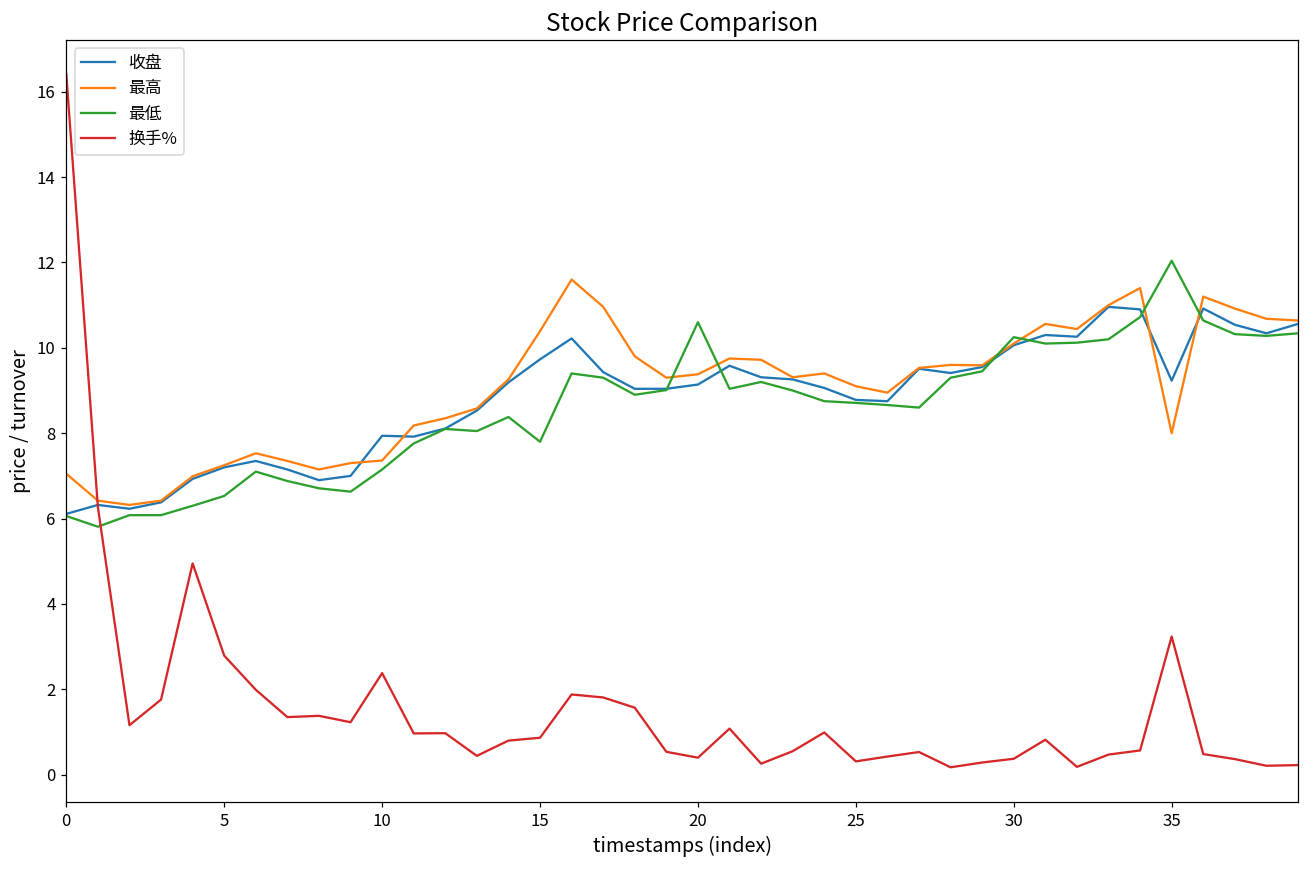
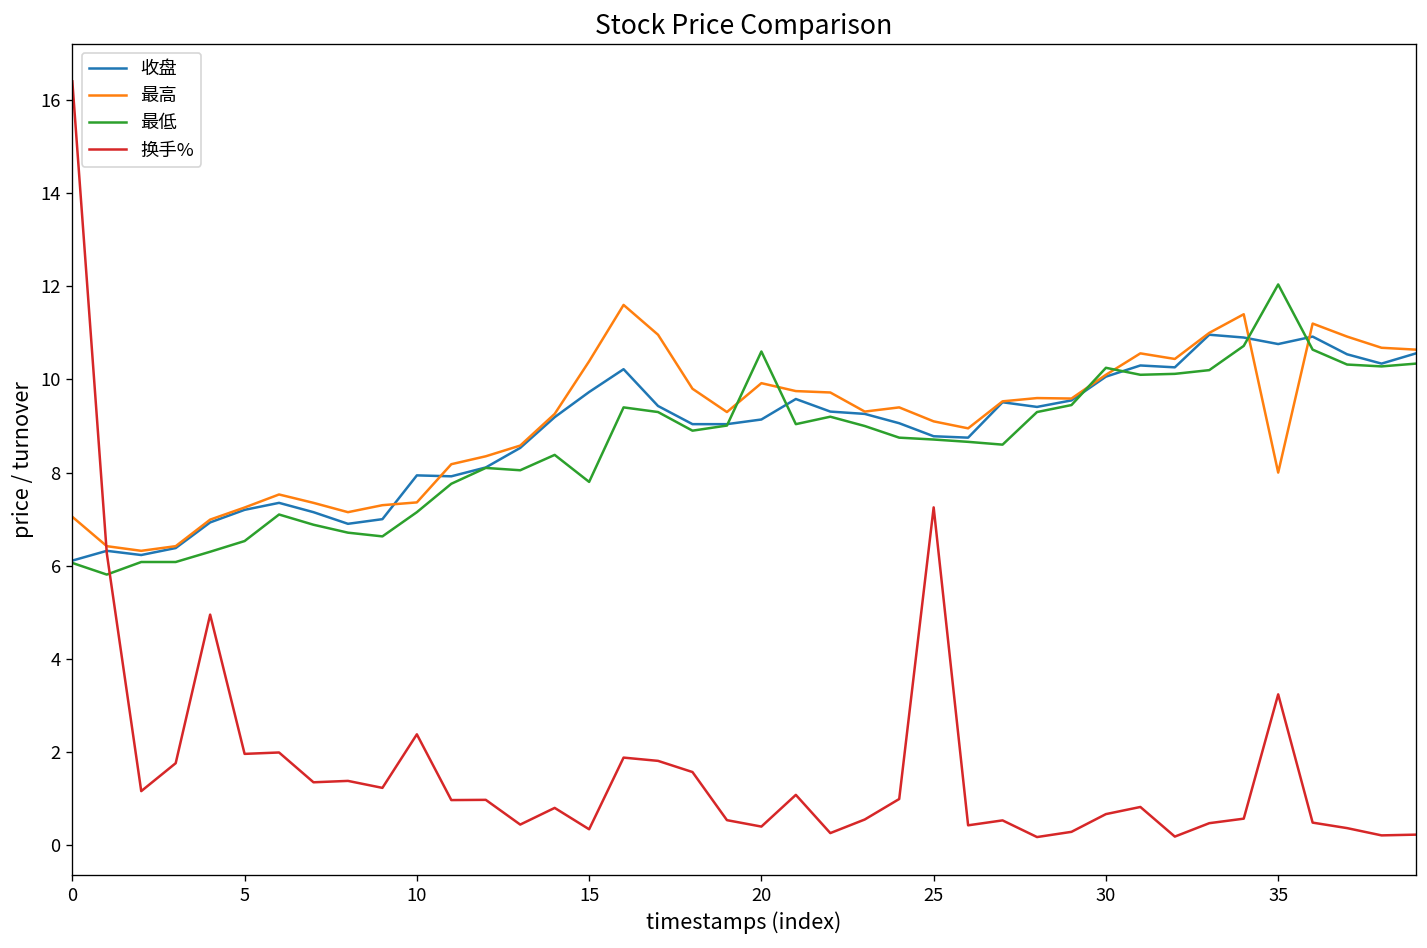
换手%, 5: 2.8 -> 2.0
换手%, 15: 0.9 -> 0.3
最高, 20: 9.4 -> 9.9
换手%, 25: 0.3 -> 7.3
换手%, 30: 0.4 -> 0.7
收盘, 35: 9.2 -> 10.8
